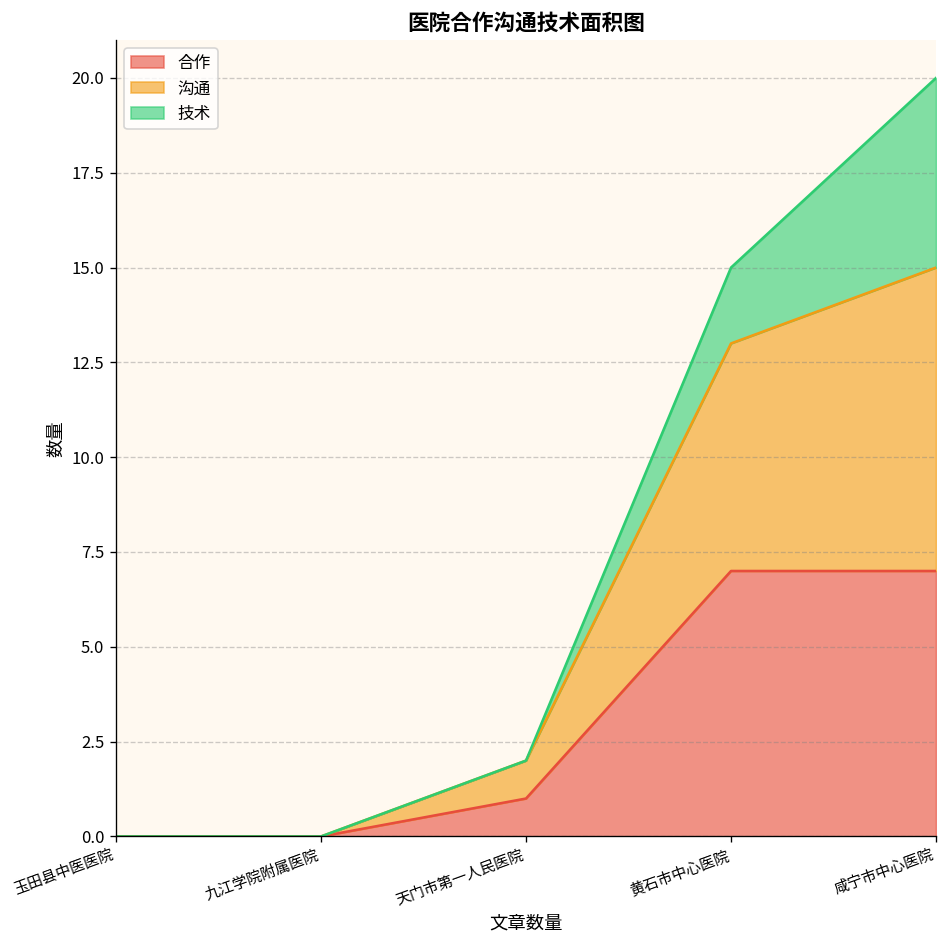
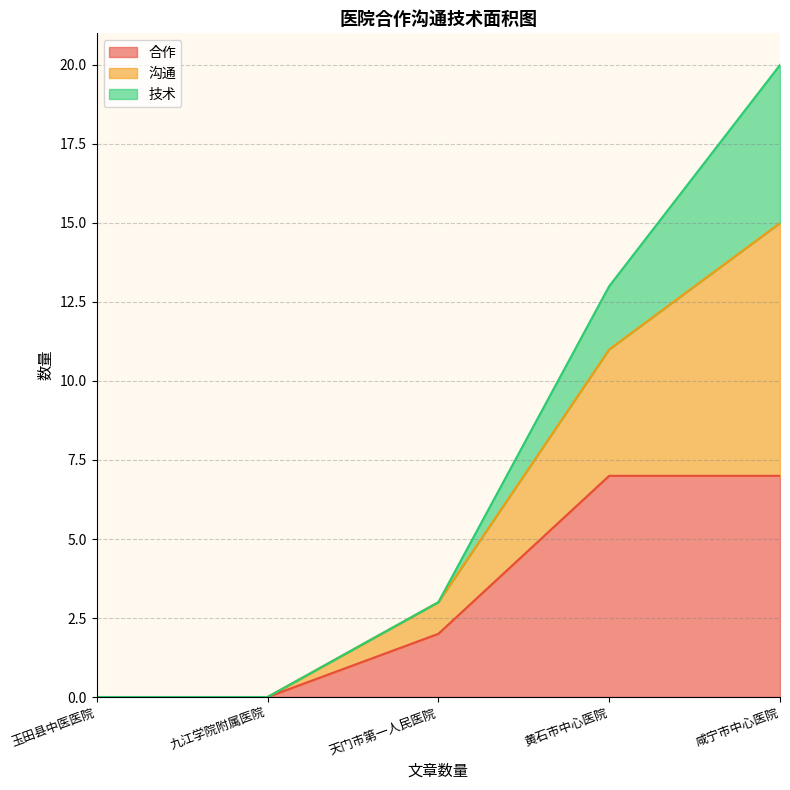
合作, 天门市第一人民医院: 1 -> 2
沟通, 黄石市中心医院: 6 -> 4
